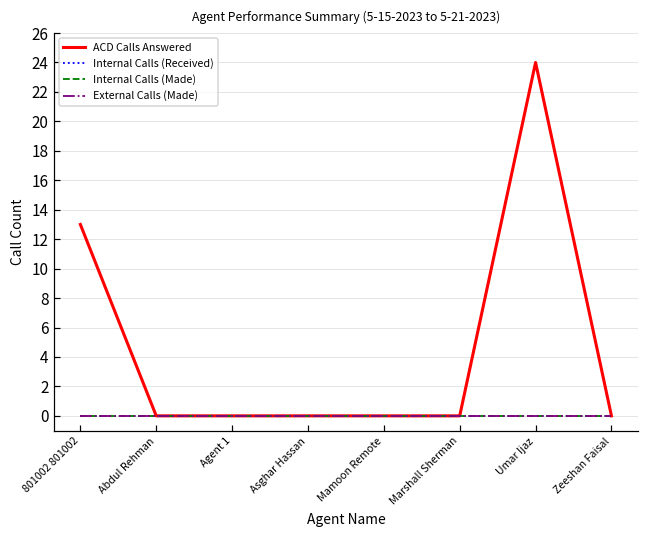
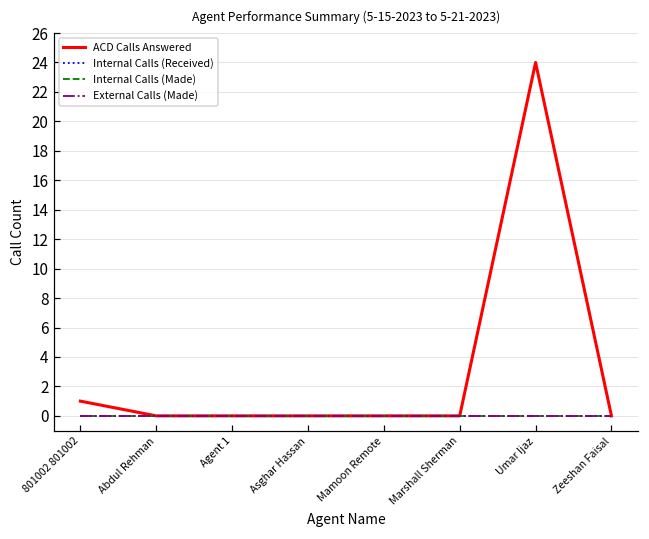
ACD Calls Answered, 801002 801002: 13 -> 1
